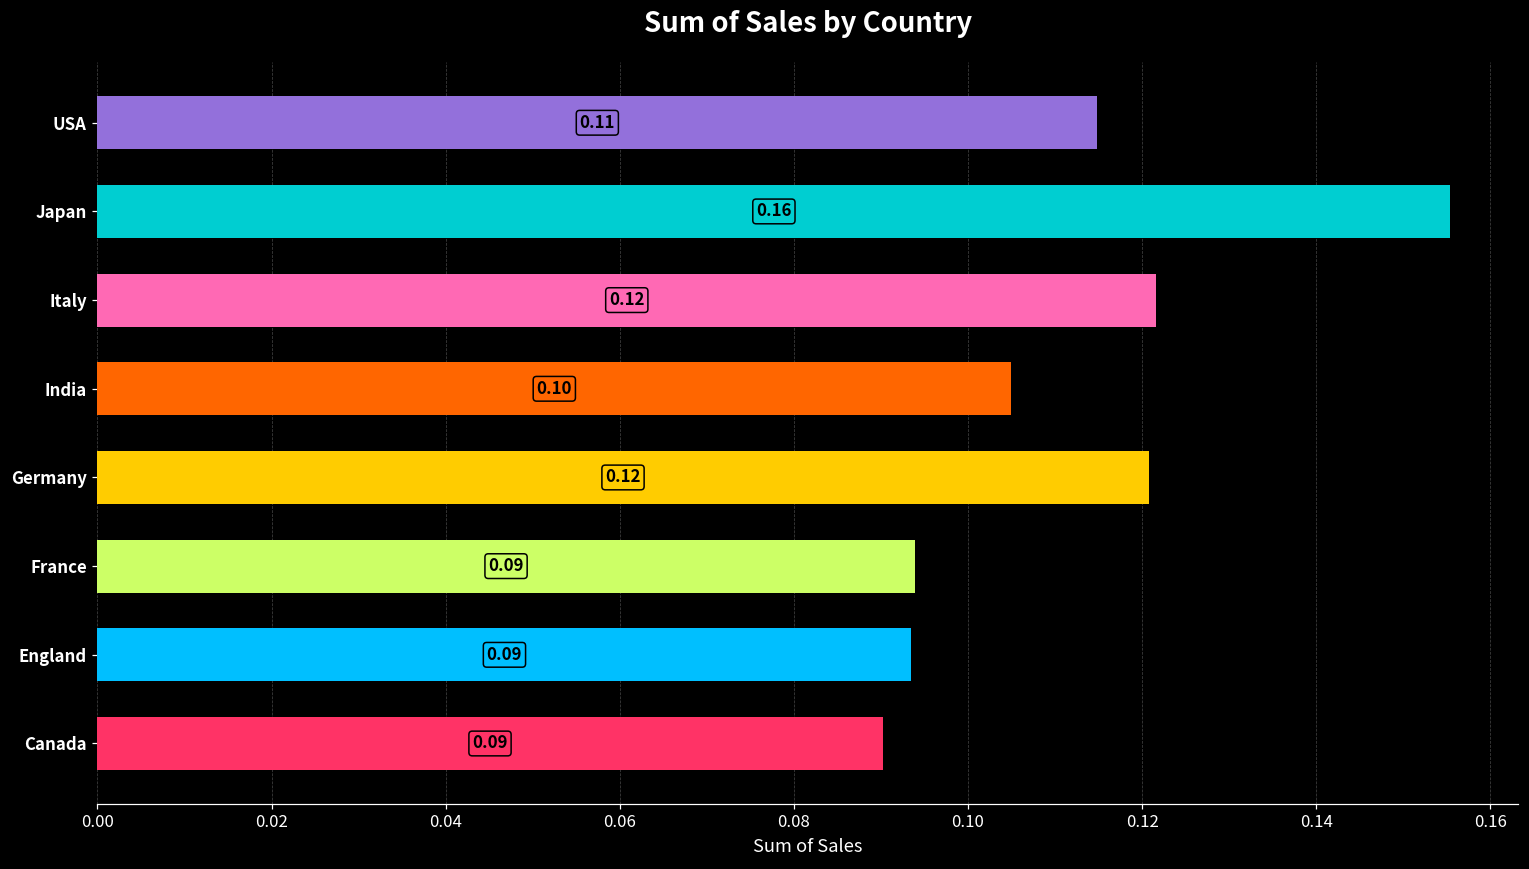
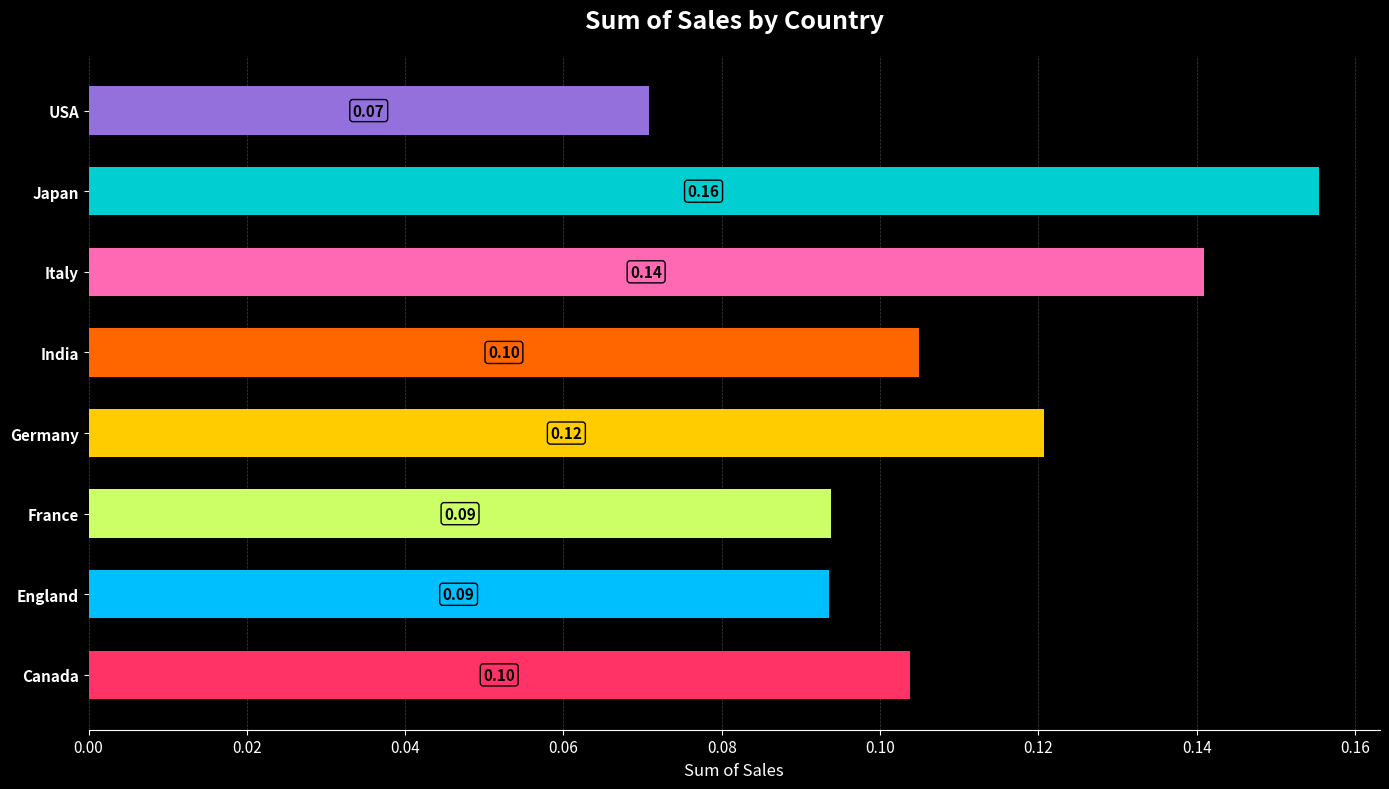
USA: 0.11 -> 0.07
Italy: 0.12 -> 0.14
Canada: 0.09 -> 0.10
